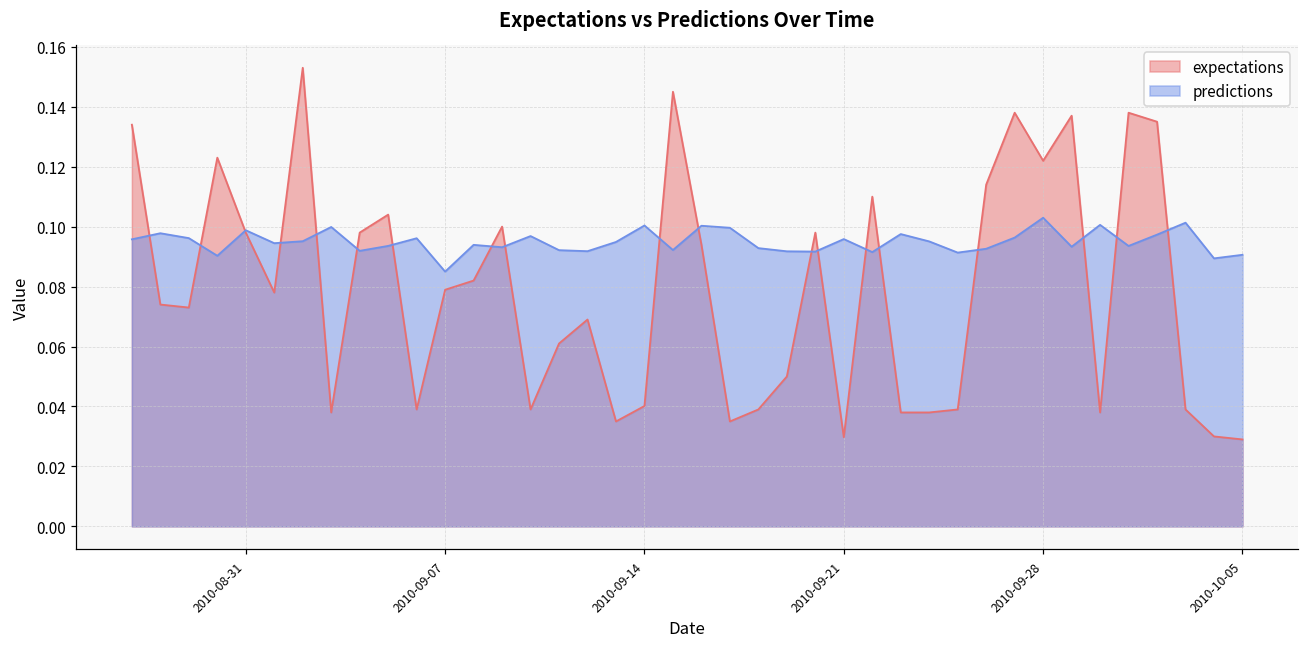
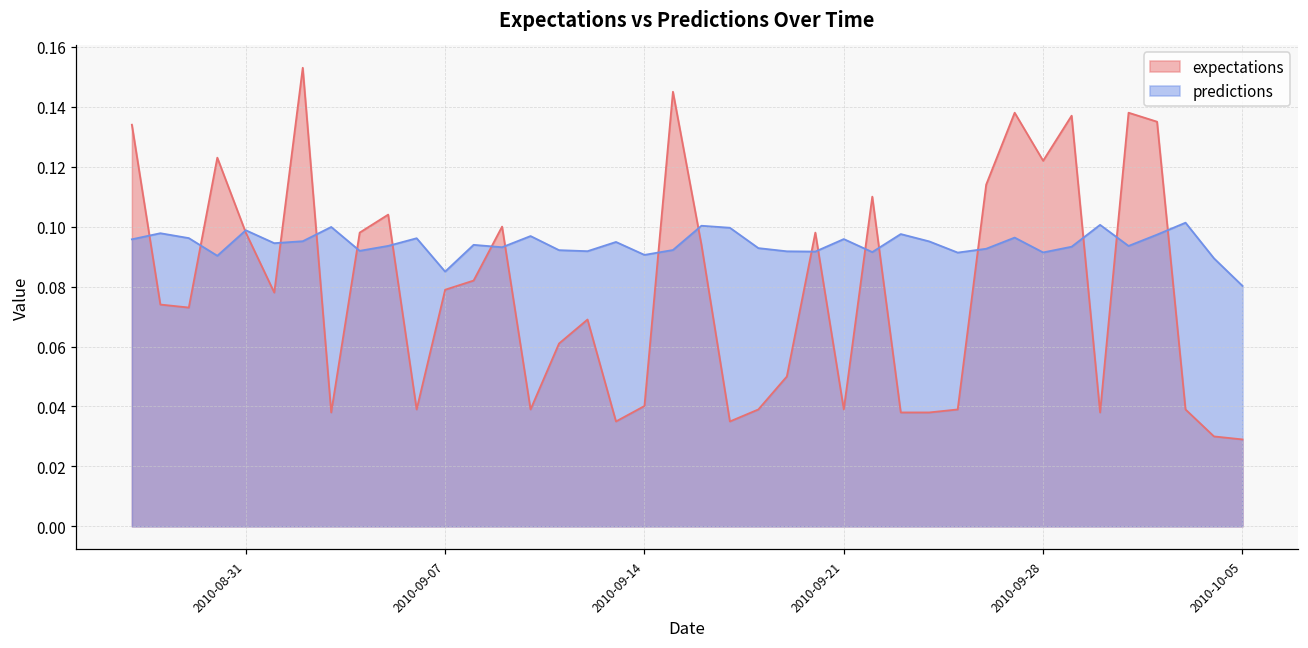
predictions, 2010-09-14: 0.100 -> 0.091
expectations, 2010-09-21: 0.030 -> 0.039
predictions, 2010-09-28: 0.103 -> 0.091
predictions, 2010-10-05: 0.091 -> 0.080
